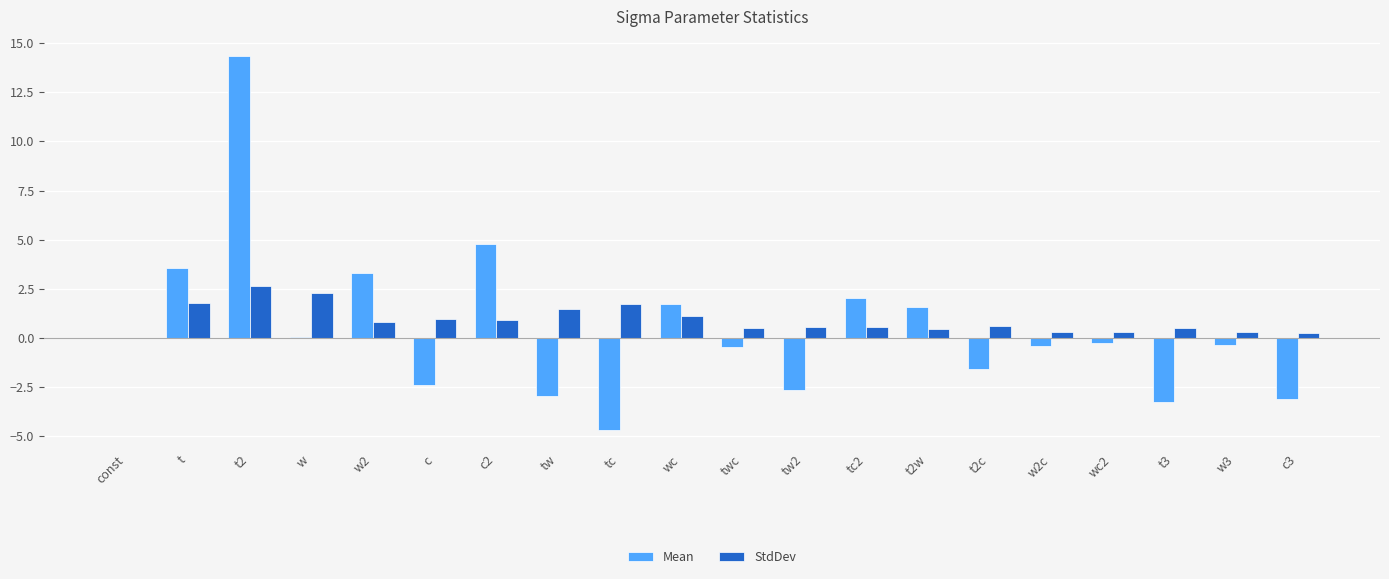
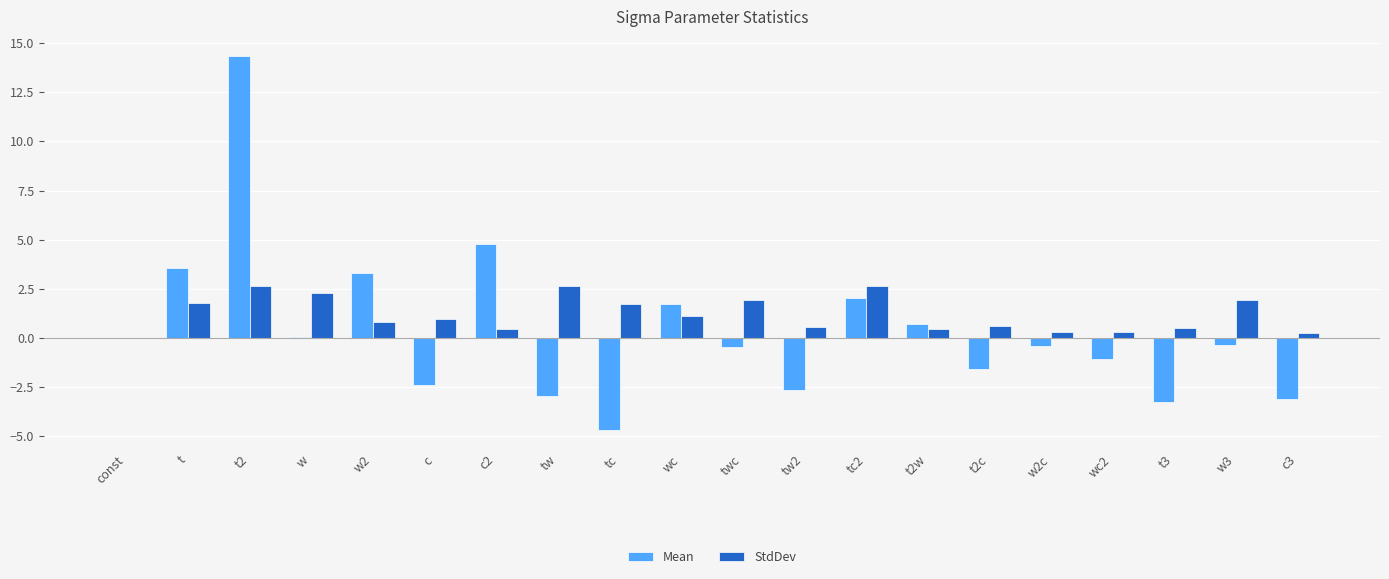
StdDev, c2: 0.9 -> 0.4
StdDev, tw: 1.5 -> 2.7
StdDev, twc: 0.5 -> 1.9
StdDev, tc2: 0.6 -> 2.7
Mean, t2w: 1.6 -> 0.7
Mean, wc2: -0.2 -> -1.1
StdDev, w3: 0.3 -> 1.9
